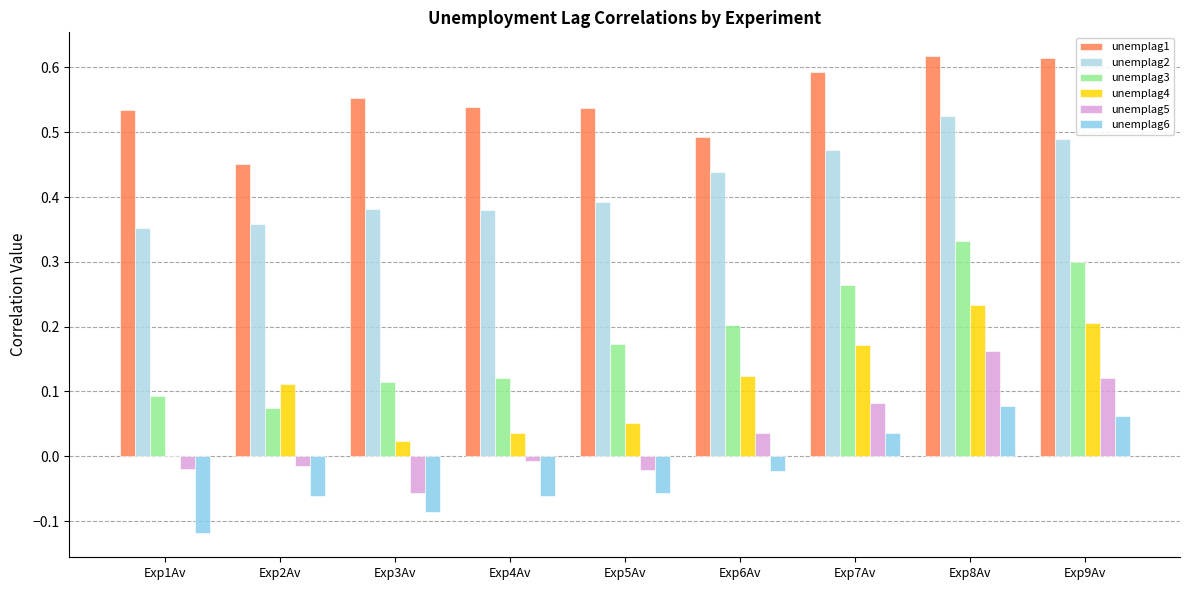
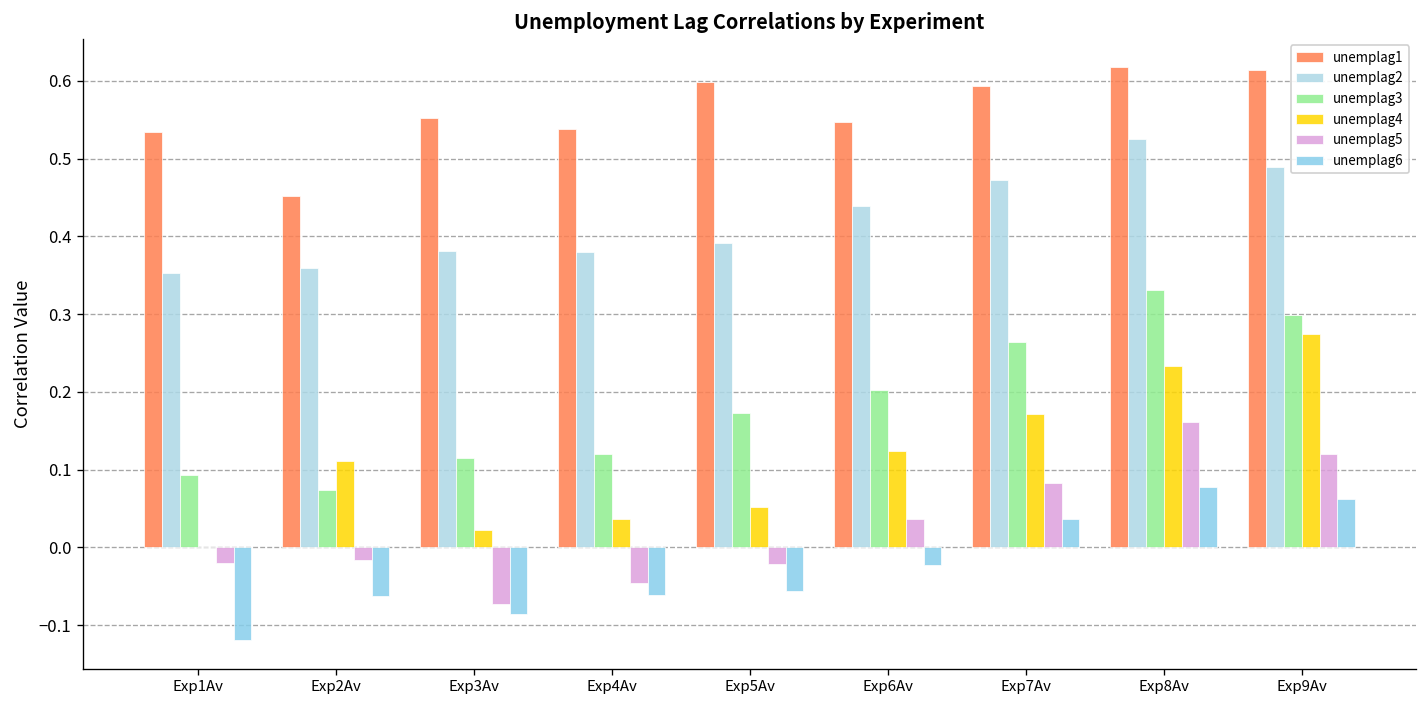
unemplag5, Exp3Av: -0.06 -> -0.07
unemplag5, Exp4Av: -0.01 -> -0.05
unemplag1, Exp5Av: 0.54 -> 0.60
unemplag1, Exp6Av: 0.49 -> 0.55
unemplag4, Exp9Av: 0.21 -> 0.27
